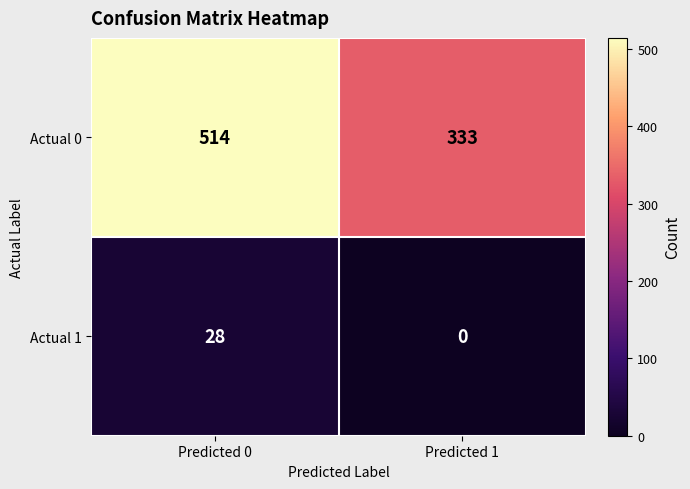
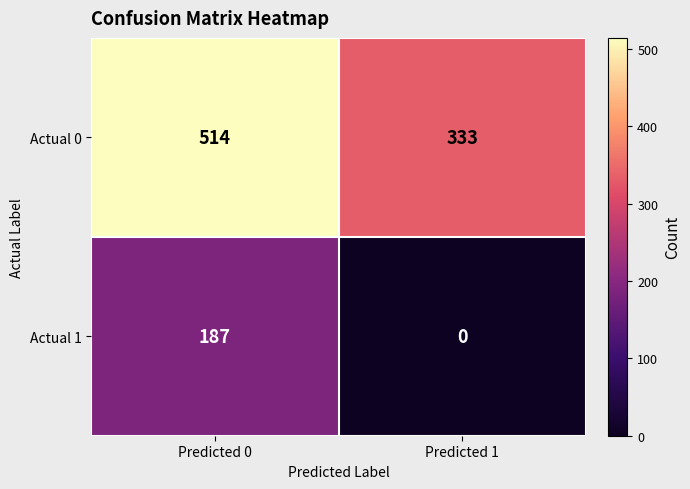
Actual 1, Predicted 0: 28 -> 187
